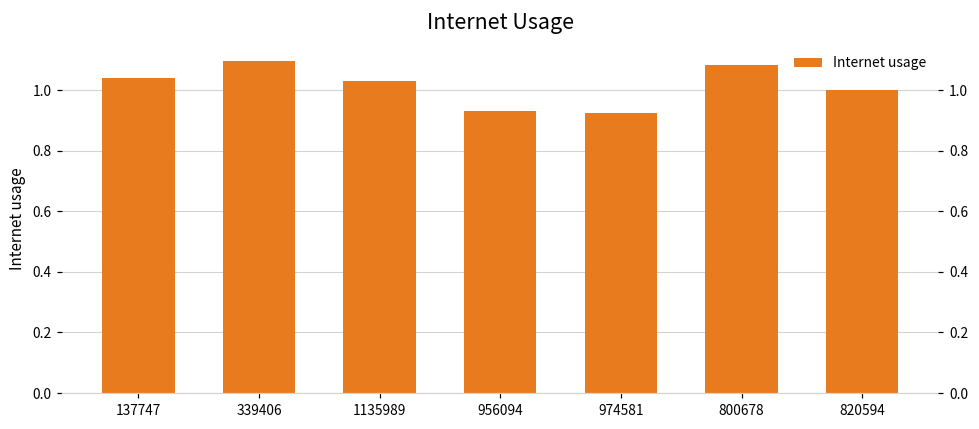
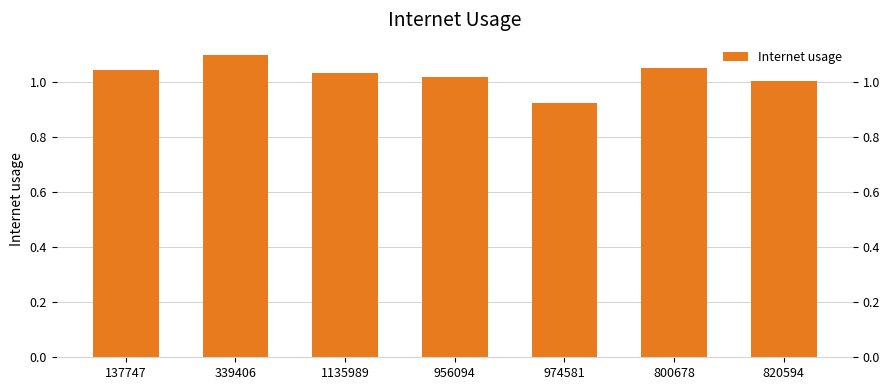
956094: 0.93 -> 1.02
800678: 1.08 -> 1.05
